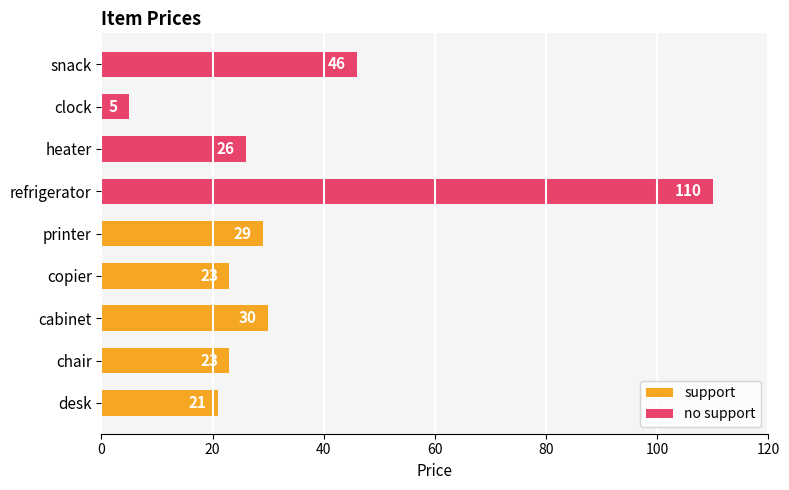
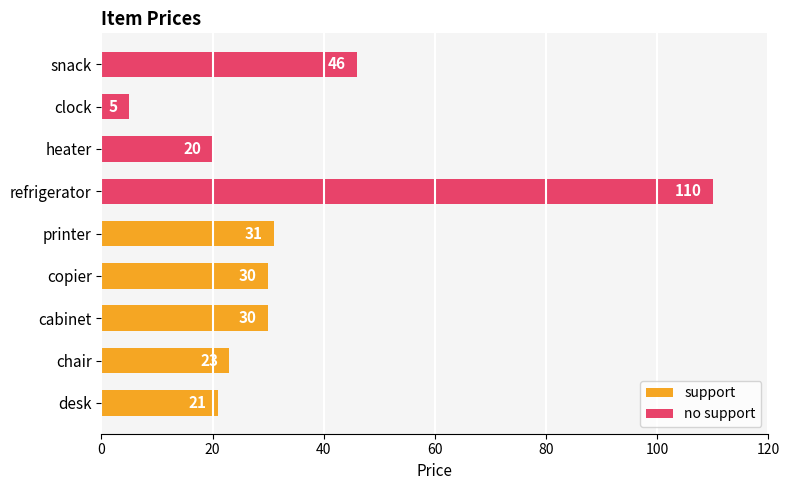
no support, heater: 26 -> 20
support, printer: 29 -> 31
support, copier: 23 -> 30
